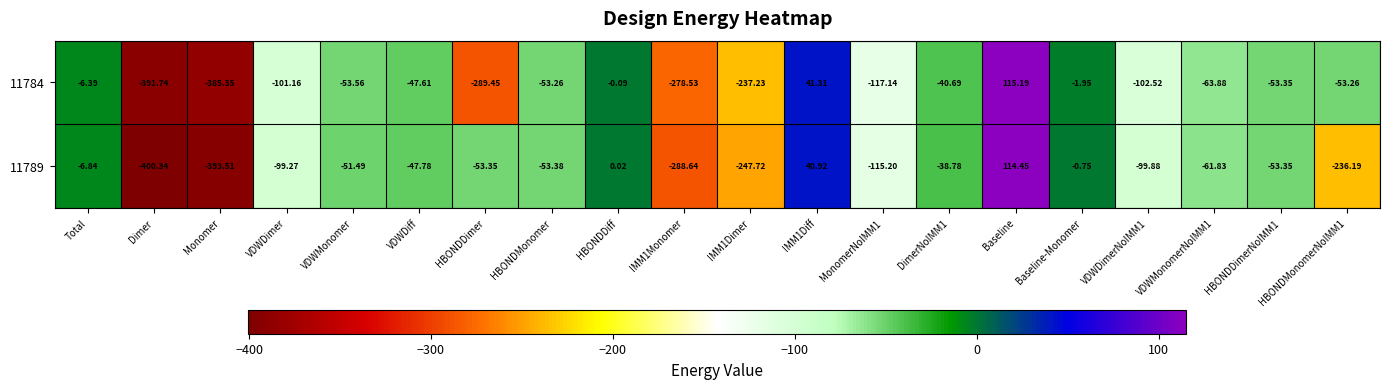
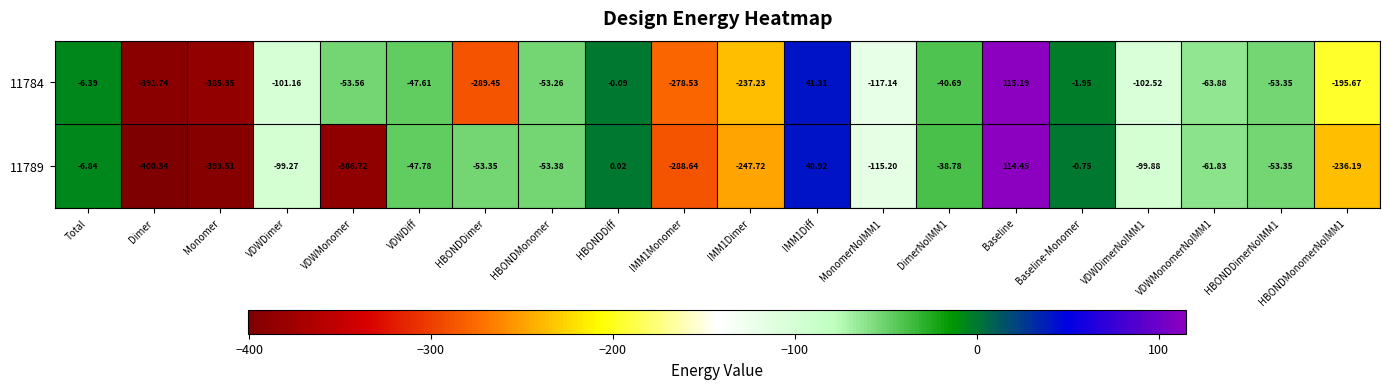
11784, HBONDMonomerNoIMM1: -53.26 -> -195.67
11789, VDWMonomer: -51.49 -> -386.72
